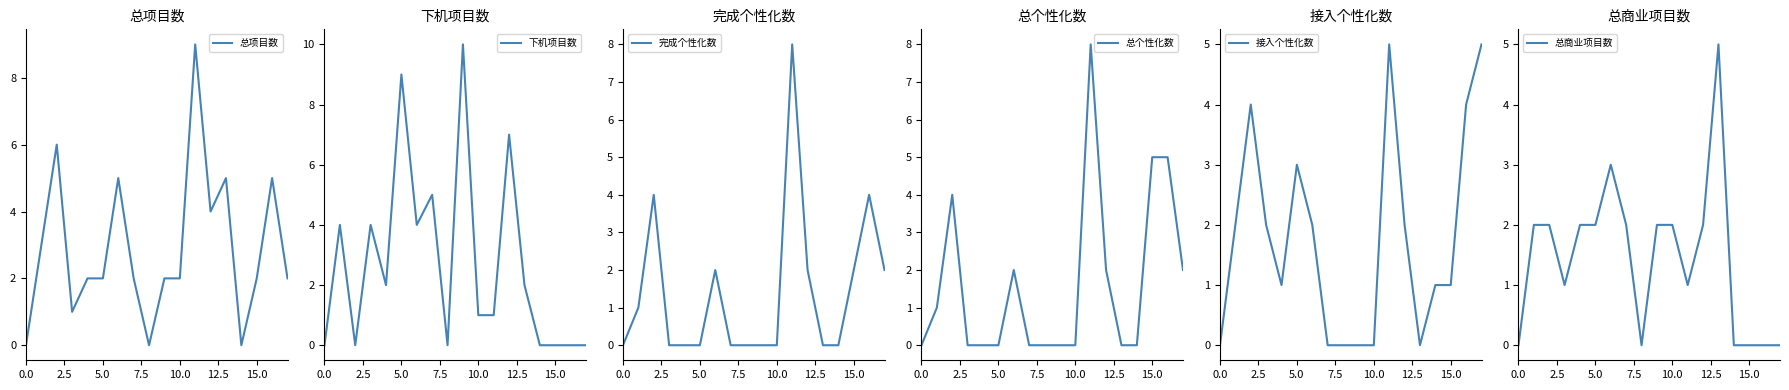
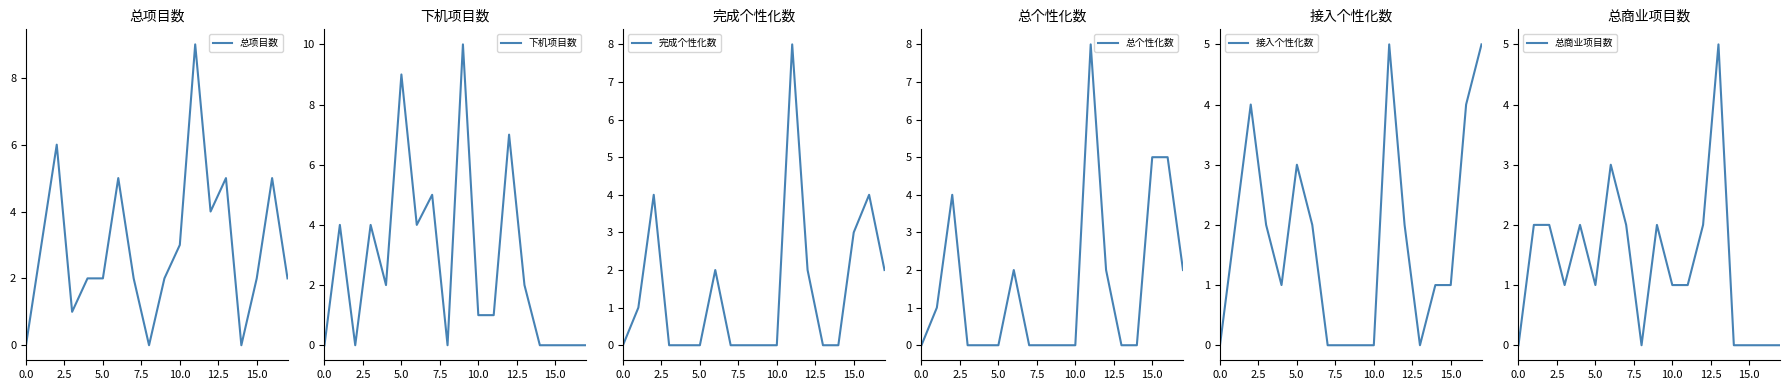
总项目数, 10.0: 2 -> 3
完成个性化数, 15.0: 2 -> 3
总商业项目数, 5.0: 2 -> 1
总商业项目数, 10.0: 2 -> 1
